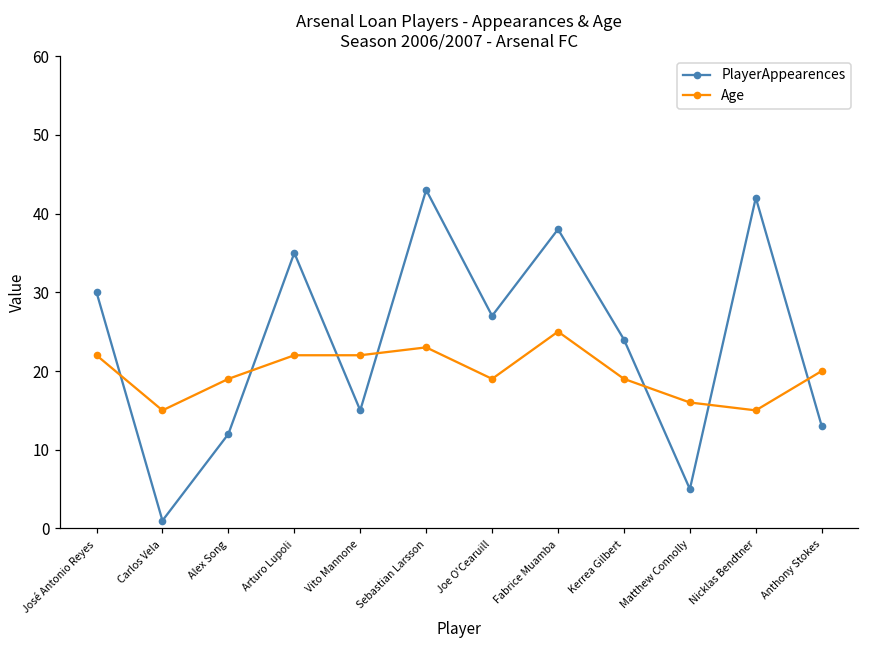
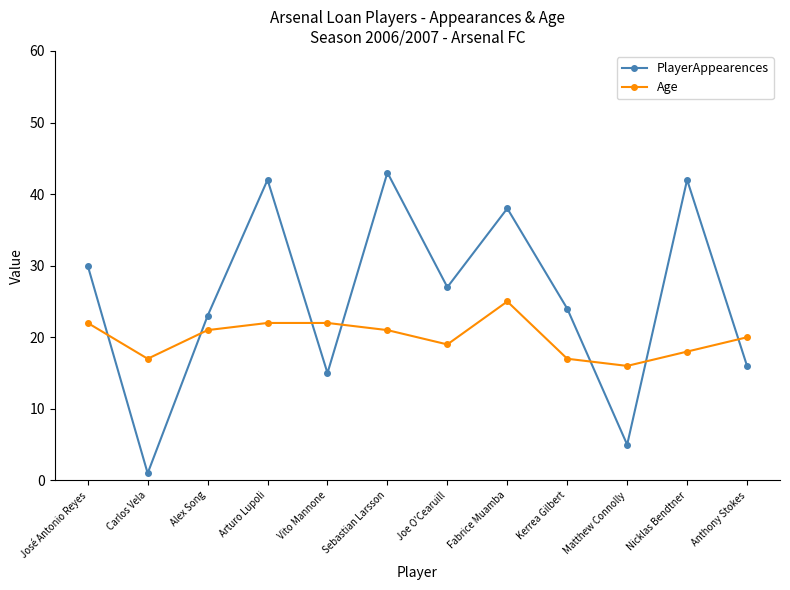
Age, Carlos Vela: 15 -> 17
PlayerAppearences, Alex Song: 12 -> 23
Age, Alex Song: 19 -> 21
PlayerAppearences, Arturo Lupoli: 35 -> 42
Age, Sebastian Larsson: 23 -> 21
Age, Kerrea Gilbert: 19 -> 17
Age, Nicklas Bendtner: 15 -> 18
PlayerAppearences, Anthony Stokes: 13 -> 16
